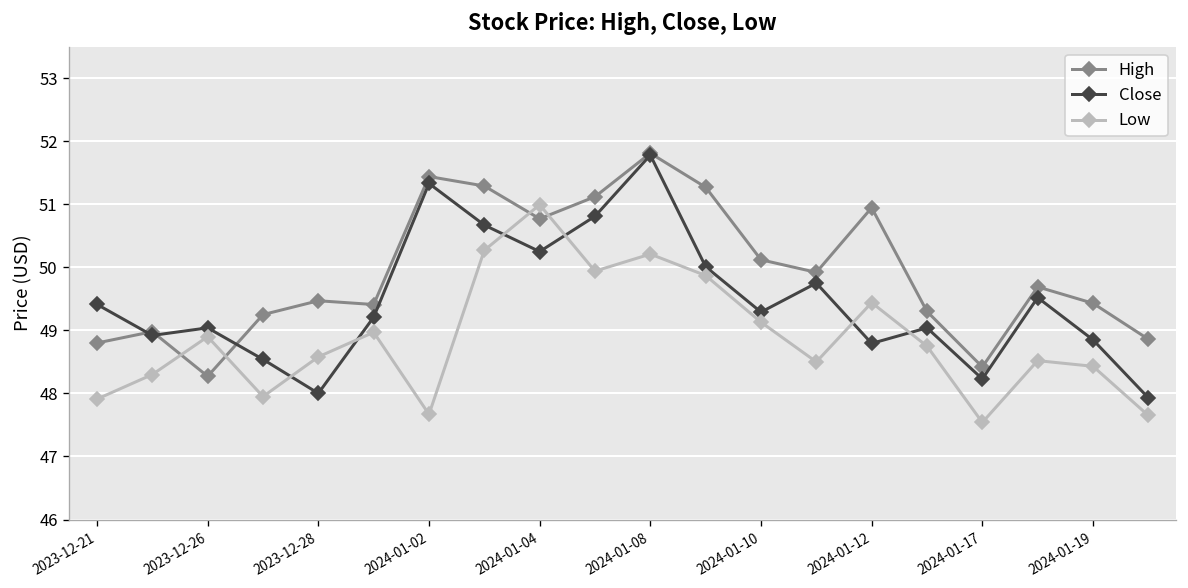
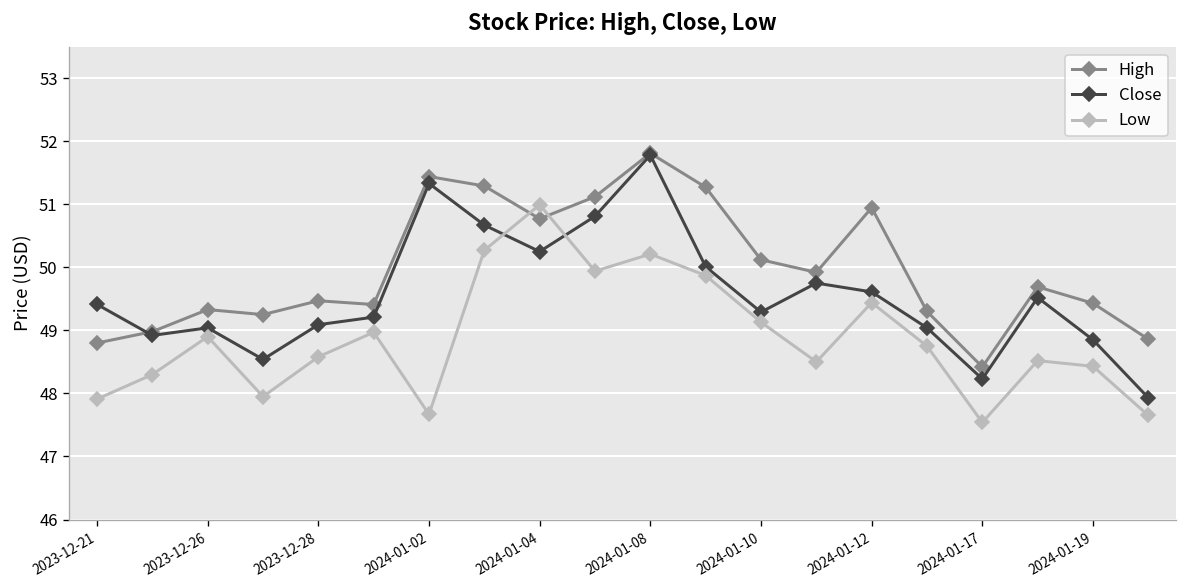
High, 2023-12-26: 48.3 -> 49.3
Close, 2023-12-28: 48.0 -> 49.1
Close, 2024-01-12: 48.8 -> 49.6
